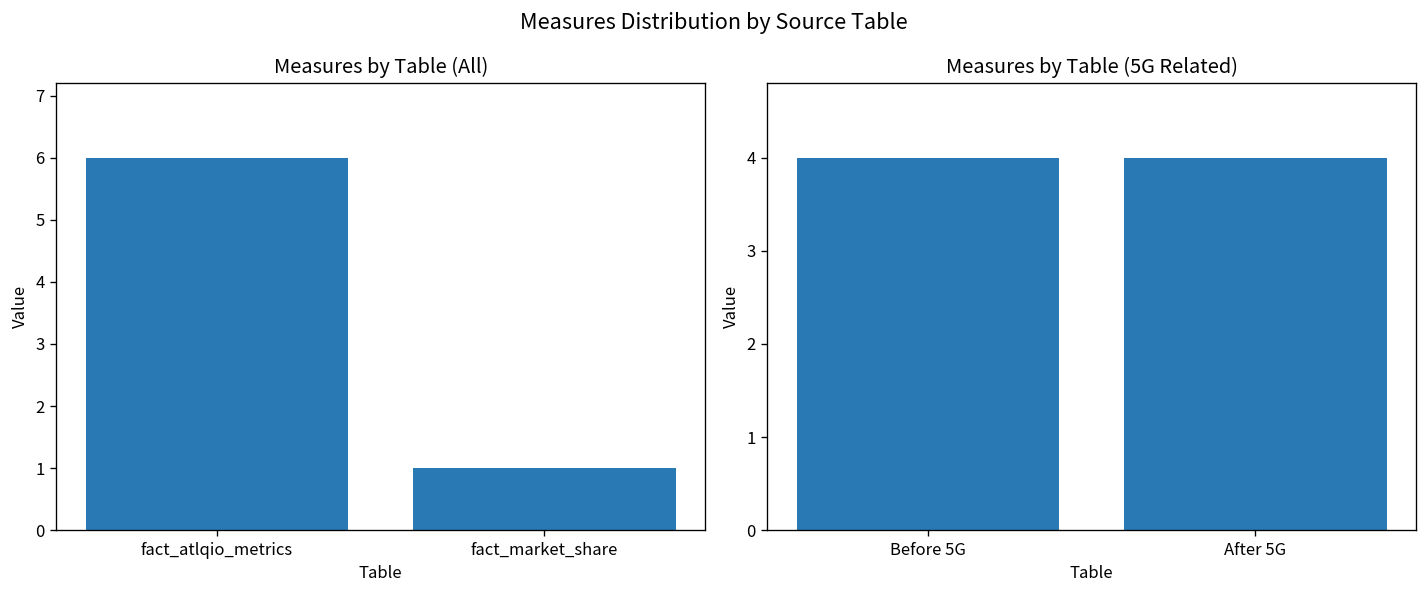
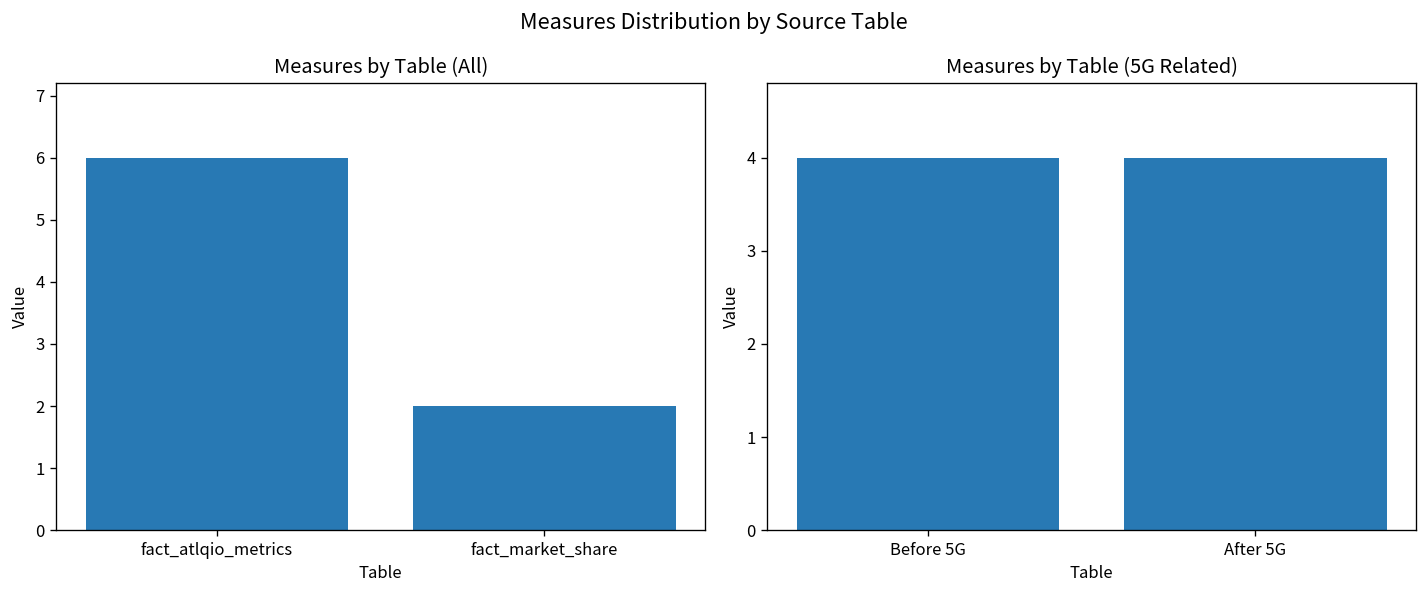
Measures by Table (All), fact_market_share: 1 -> 2
